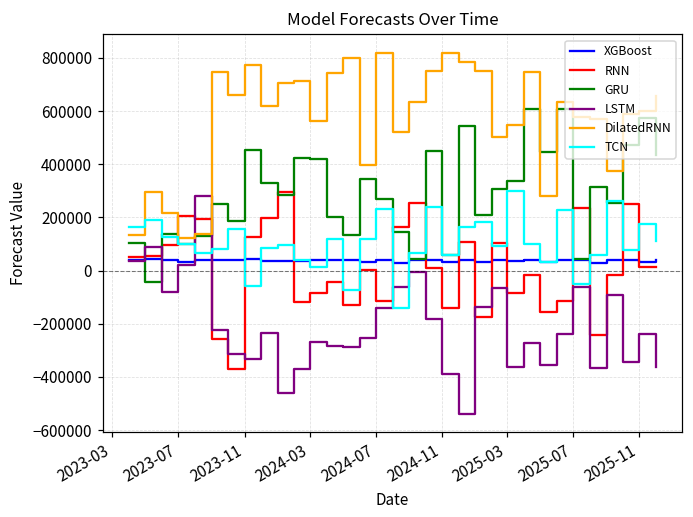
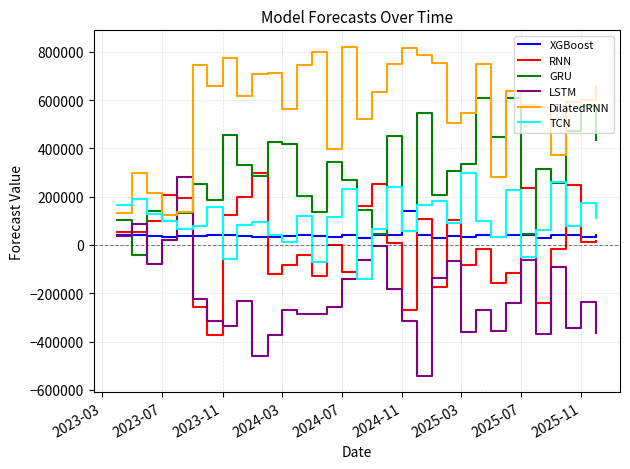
XGBoost, 2024-11: 30000 -> 140000
RNN, 2024-11: -140000 -> -270000
LSTM, 2024-11: -390000 -> -320000
